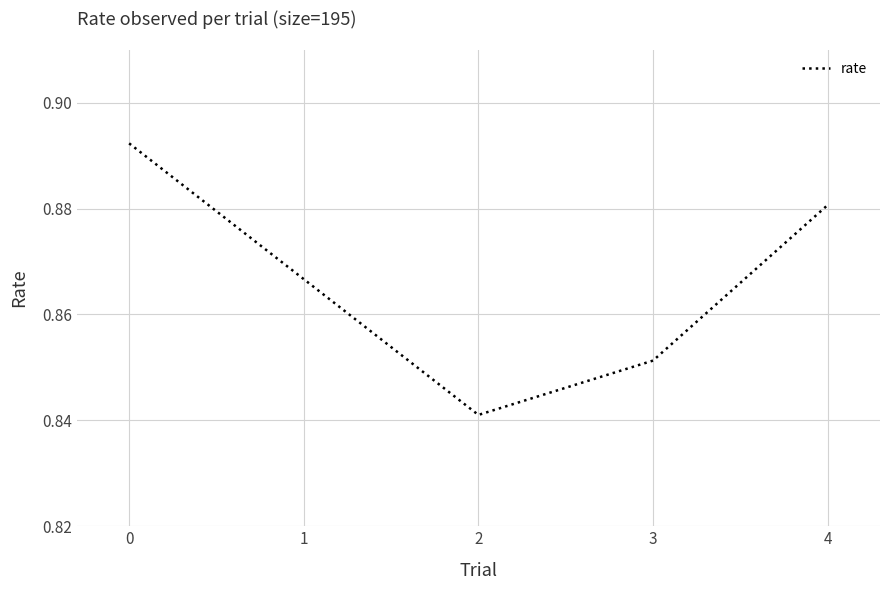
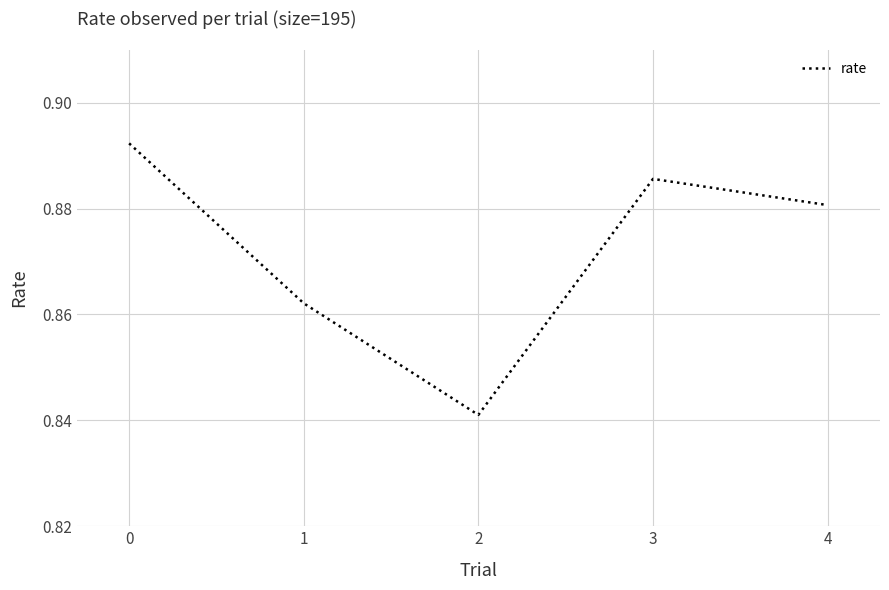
1: 0.867 -> 0.862
3: 0.851 -> 0.886
